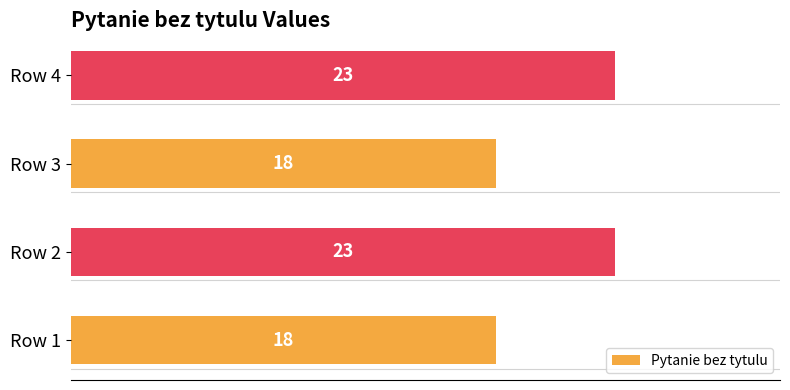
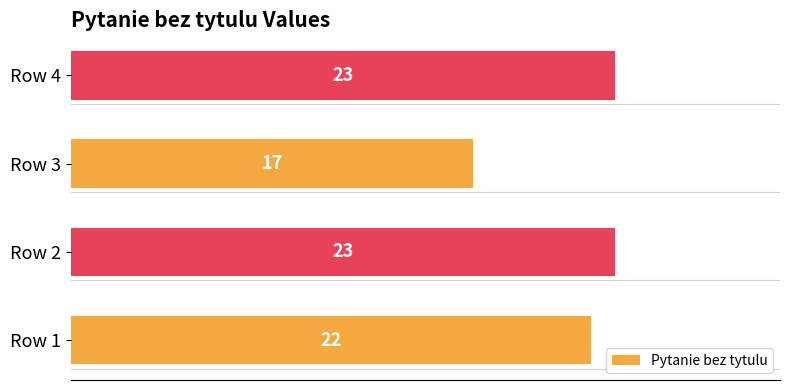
Row 3: 18 -> 17
Row 1: 18 -> 22
